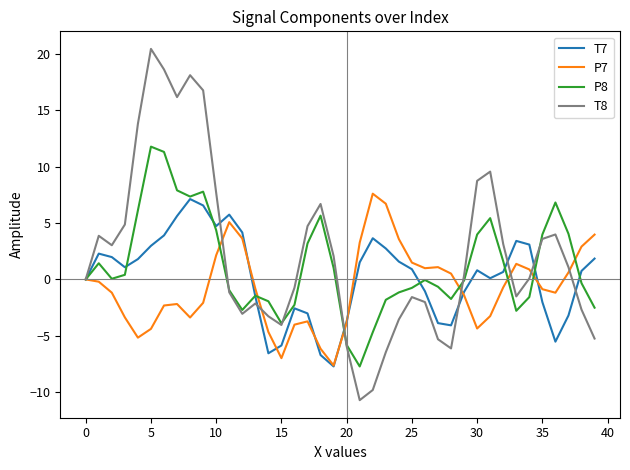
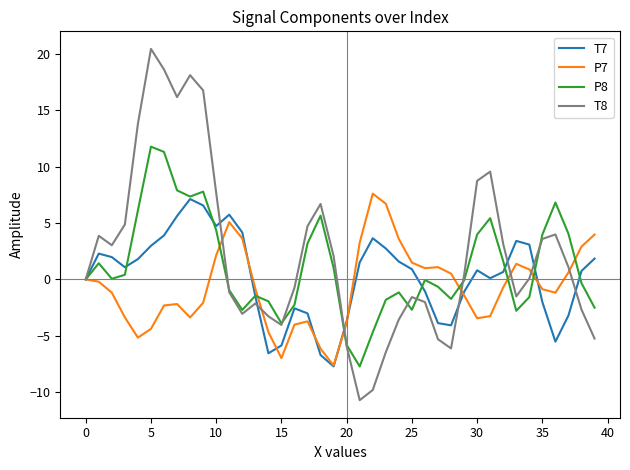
P8, 25: -0.8 -> -2.7
P7, 30: -4.4 -> -3.5
